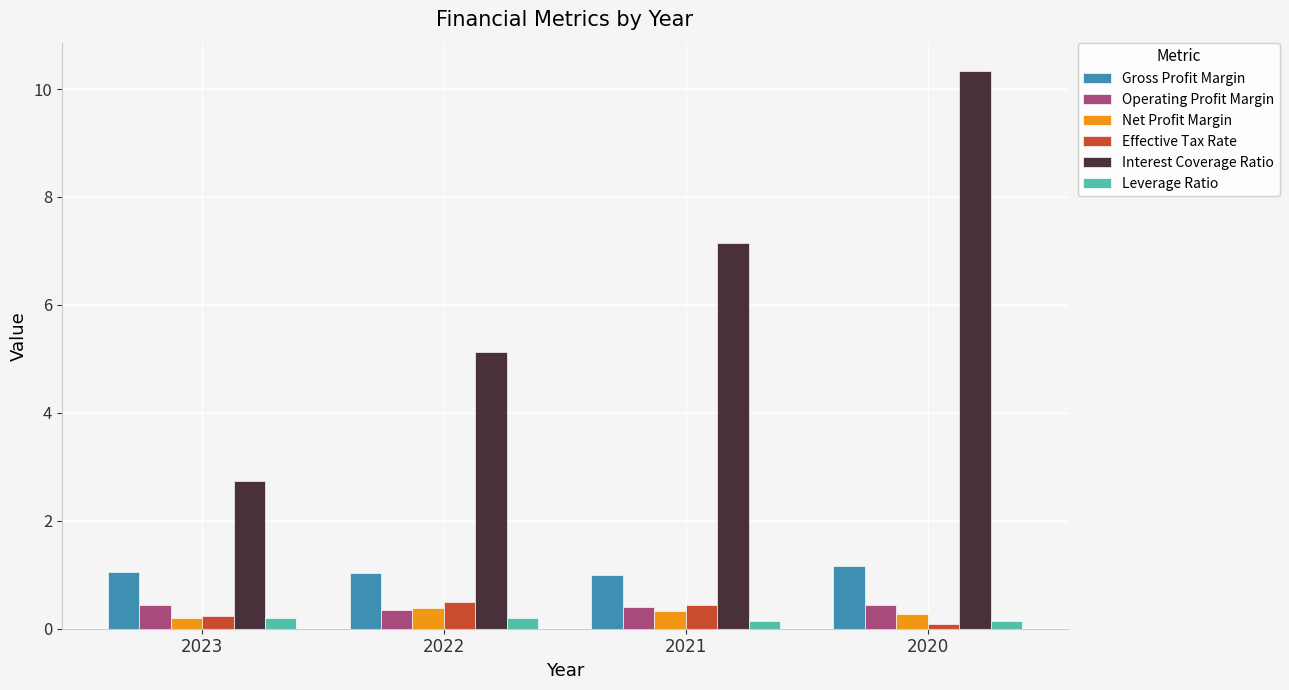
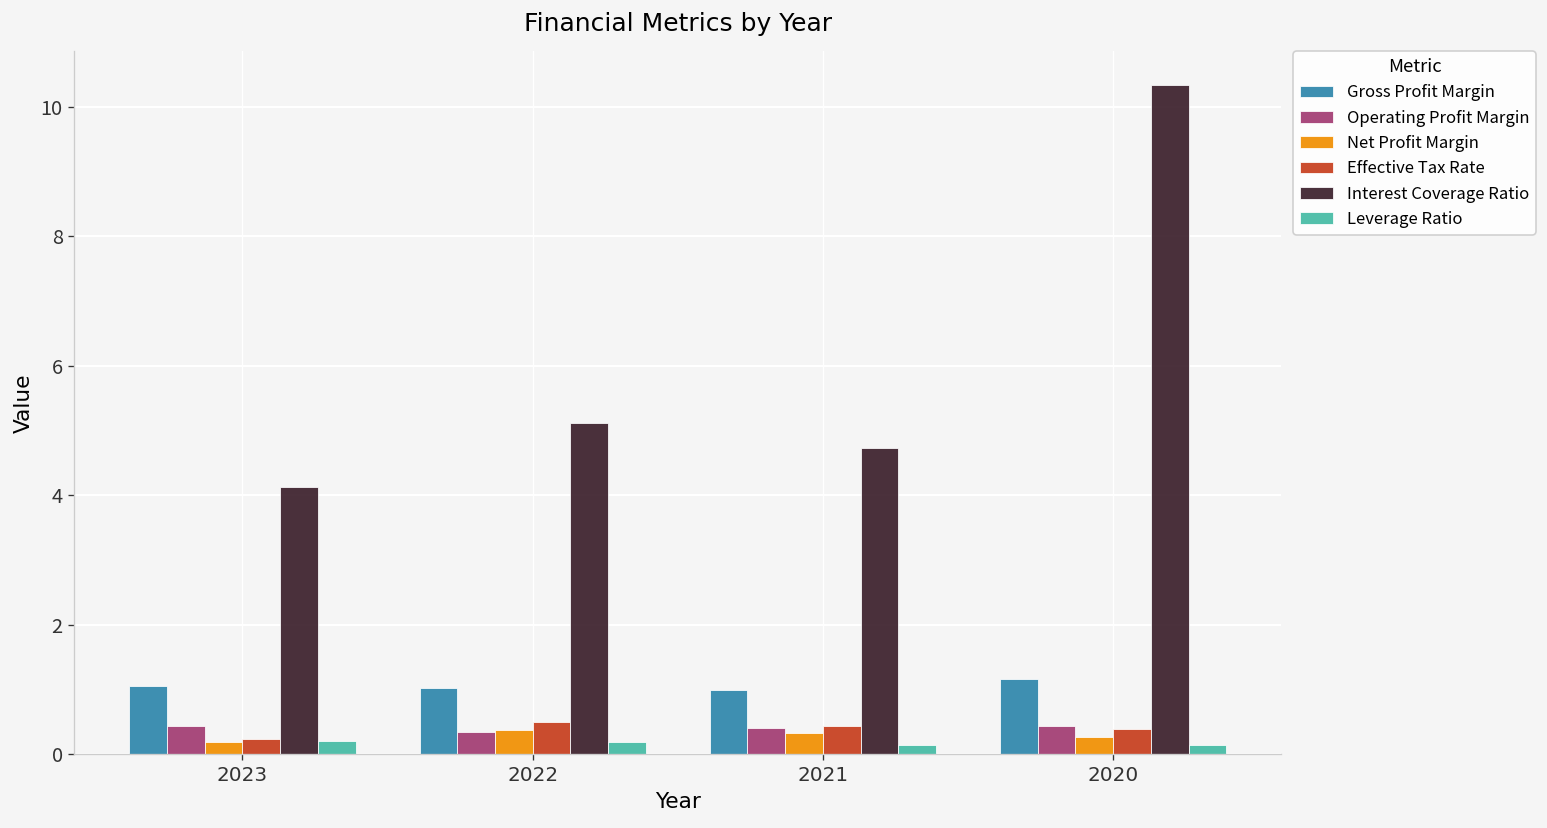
Interest Coverage Ratio, 2023: 2.7 -> 4.1
Interest Coverage Ratio, 2021: 7.1 -> 4.7
Effective Tax Rate, 2020: 0.1 -> 0.4
